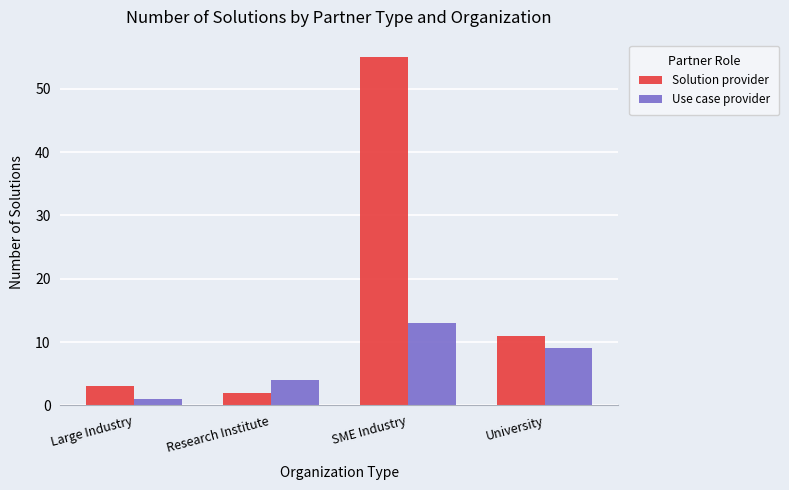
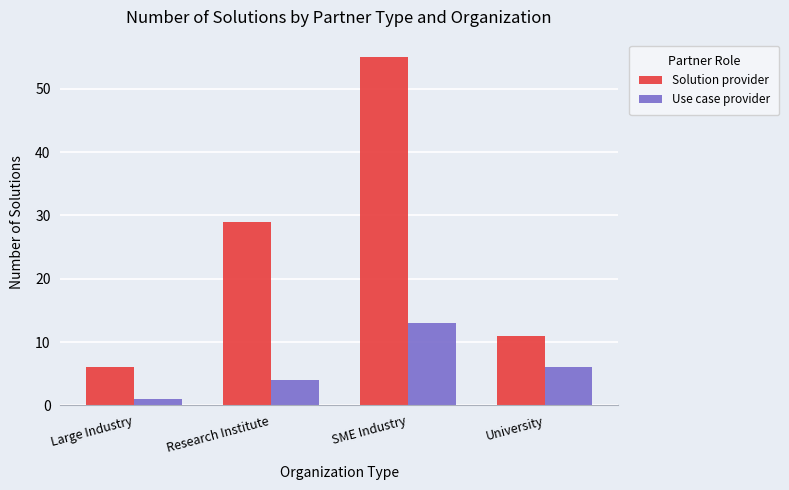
Solution provider, Large Industry: 3 -> 6
Solution provider, Research Institute: 2 -> 29
Use case provider, University: 9 -> 6
